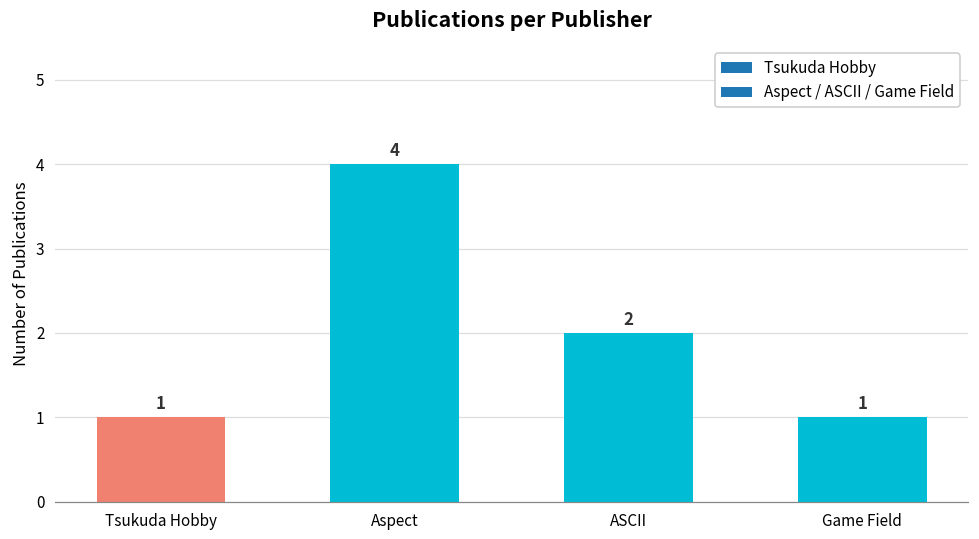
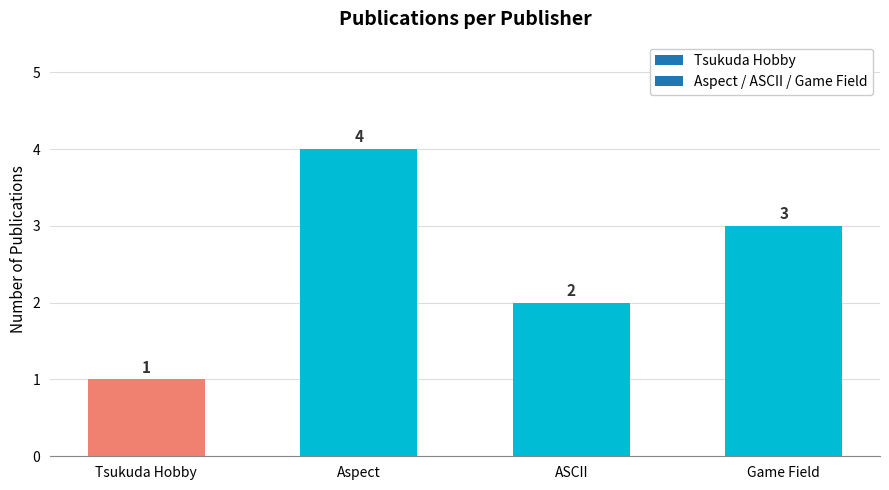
Game Field: 1 -> 3
